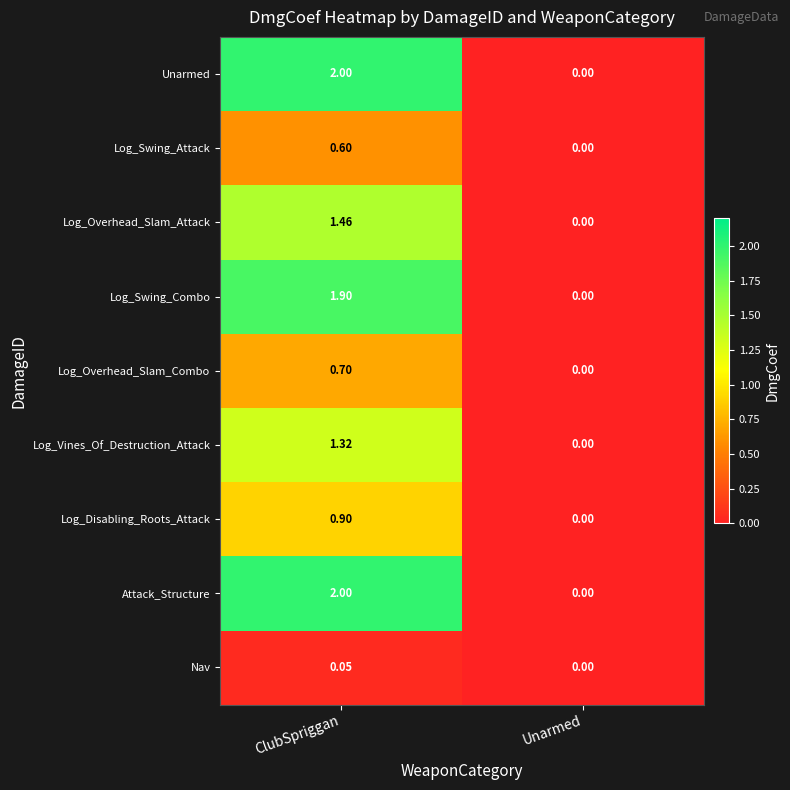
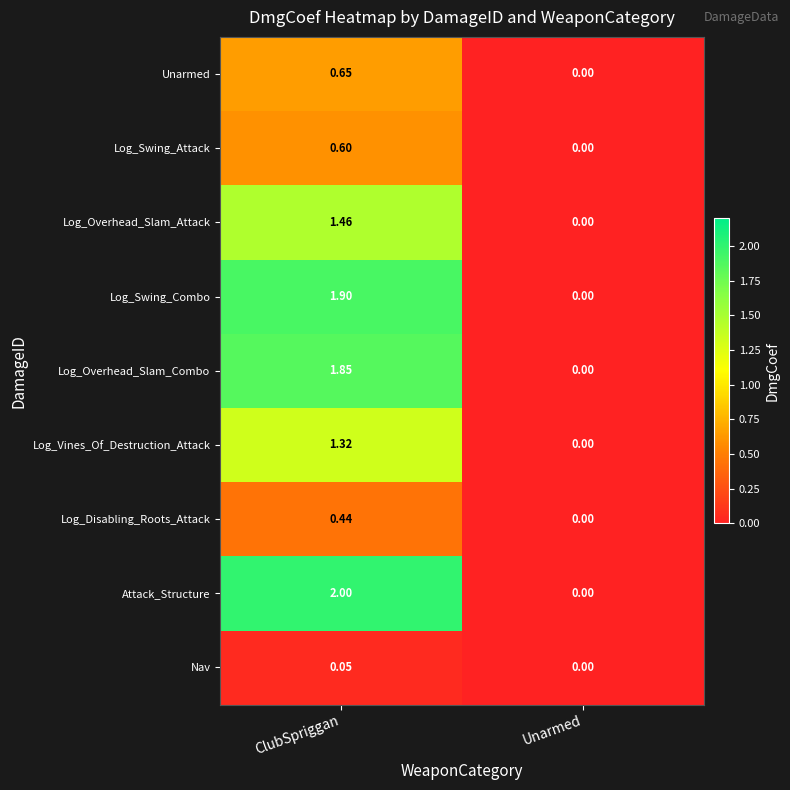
Unarmed, ClubSpriggan: 2.00 -> 0.65
Log_Overhead_Slam_Combo, ClubSpriggan: 0.70 -> 1.85
Log_Disabling_Roots_Attack, ClubSpriggan: 0.90 -> 0.44
